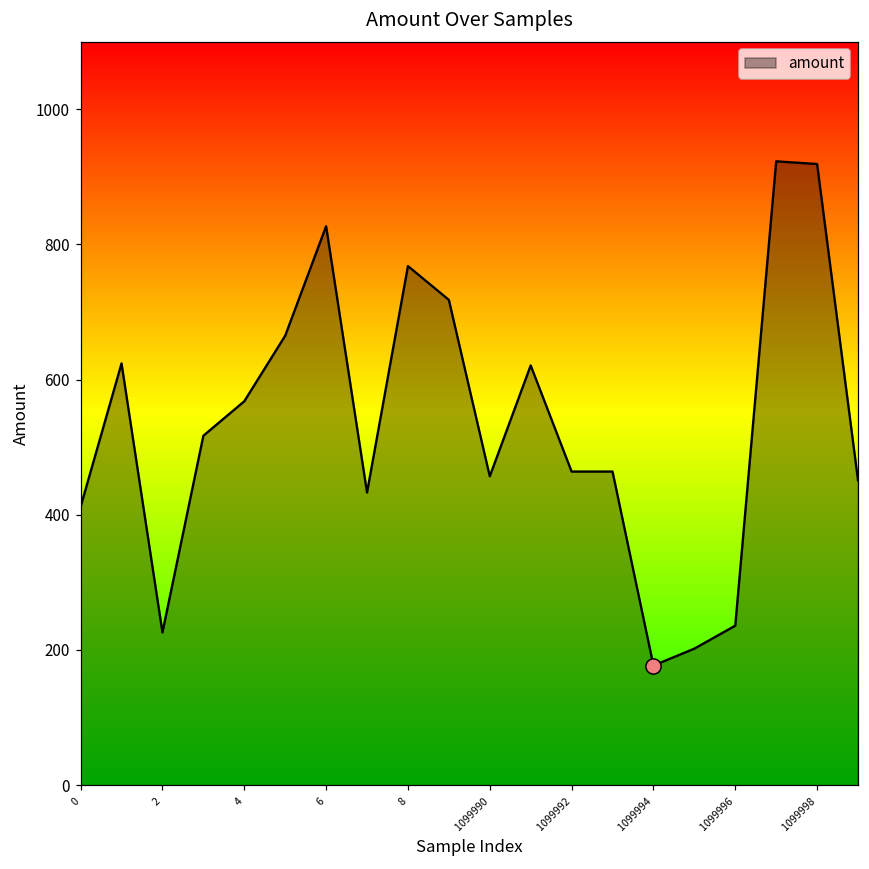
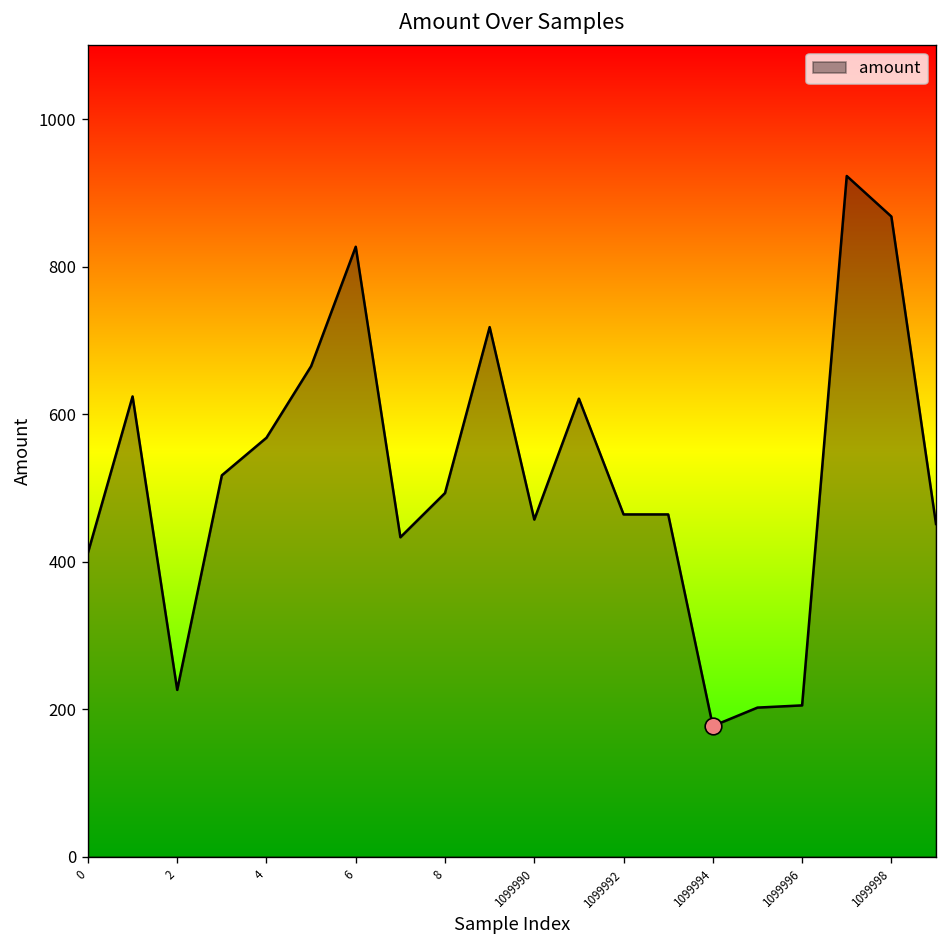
amount, 8: 770 -> 490
amount, 1099996: 240 -> 210
amount, 1099998: 920 -> 870
